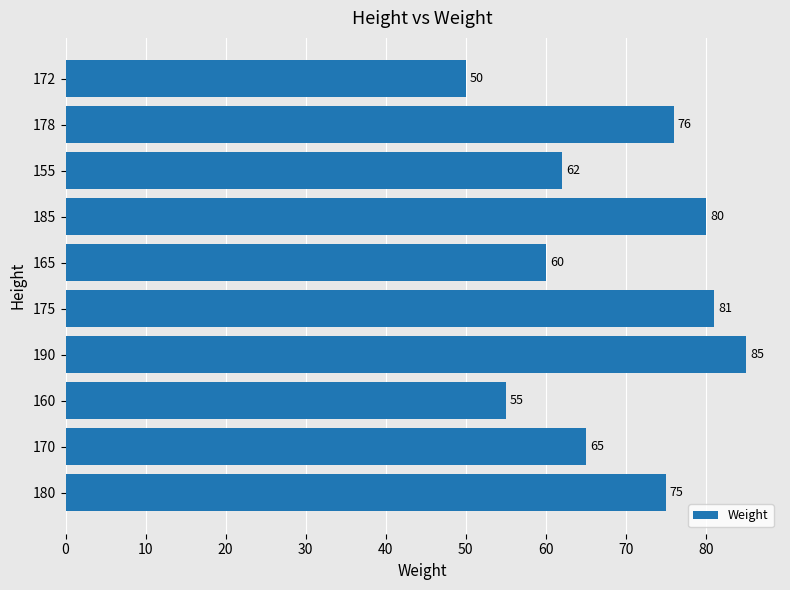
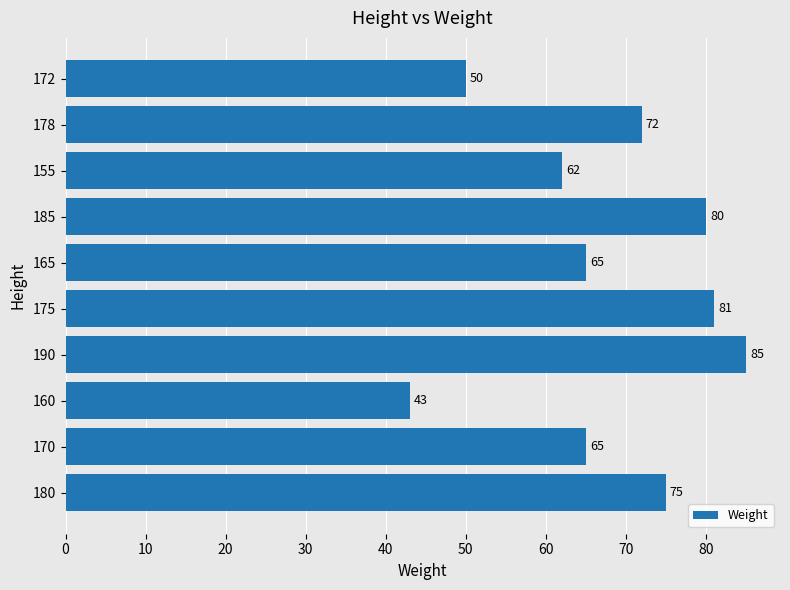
178: 76 -> 72
165: 60 -> 65
160: 55 -> 43
